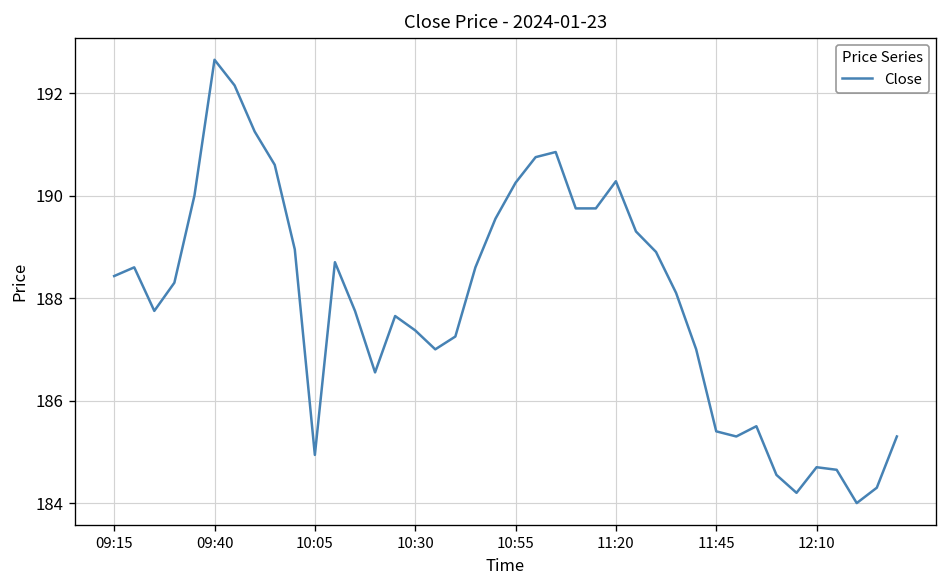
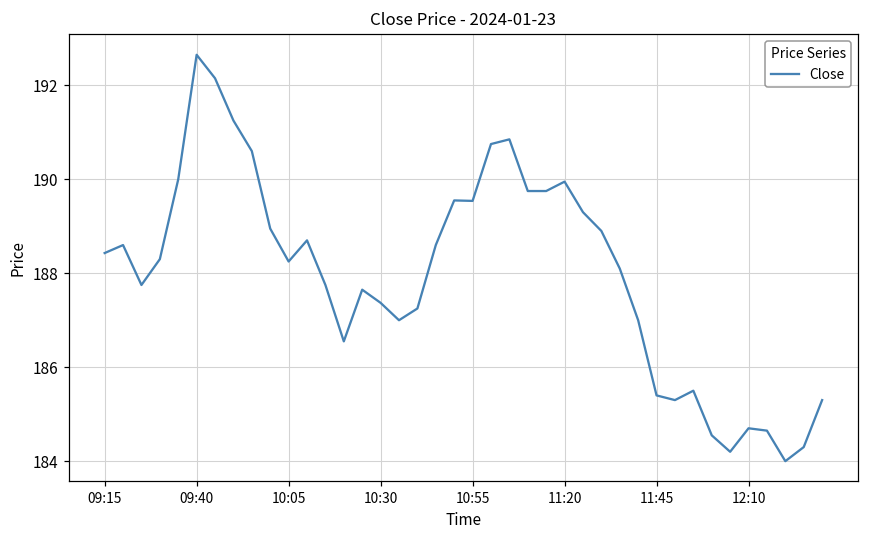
10:05: 184.9 -> 188.3
10:55: 190.3 -> 189.5
11:20: 190.3 -> 190.0
